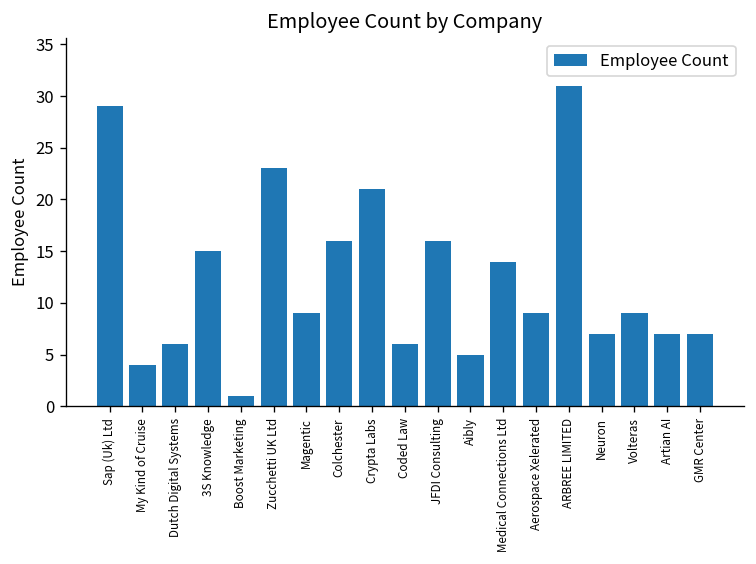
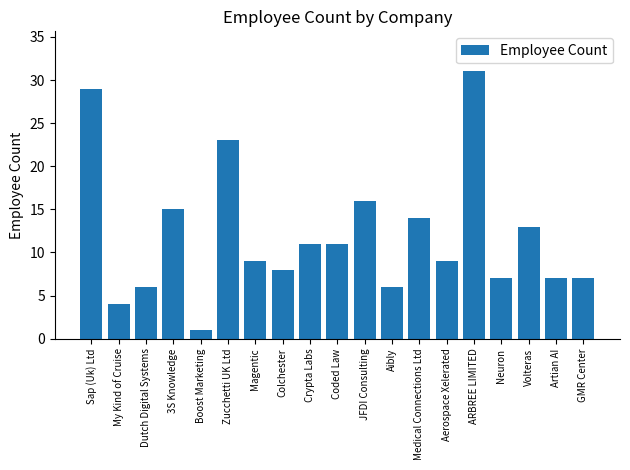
Colchester: 16 -> 8
Crypta Labs: 21 -> 11
Coded Law: 6 -> 11
Aibly: 5 -> 6
Volteras: 9 -> 13
